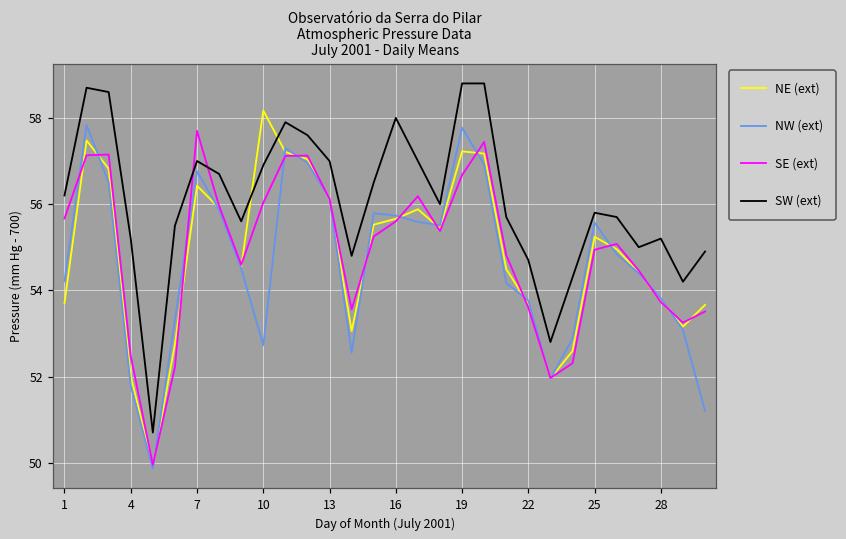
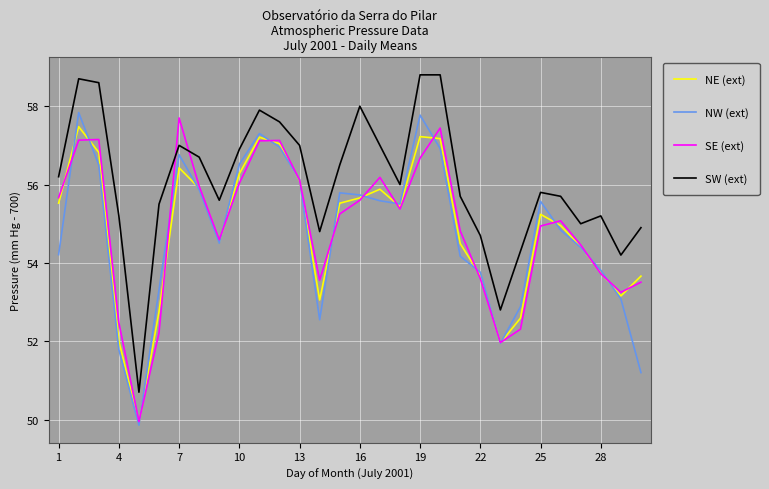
NE (ext), 1: 53.7 -> 55.5
NE (ext), 10: 58.2 -> 56.3
NW (ext), 10: 52.7 -> 56.5
